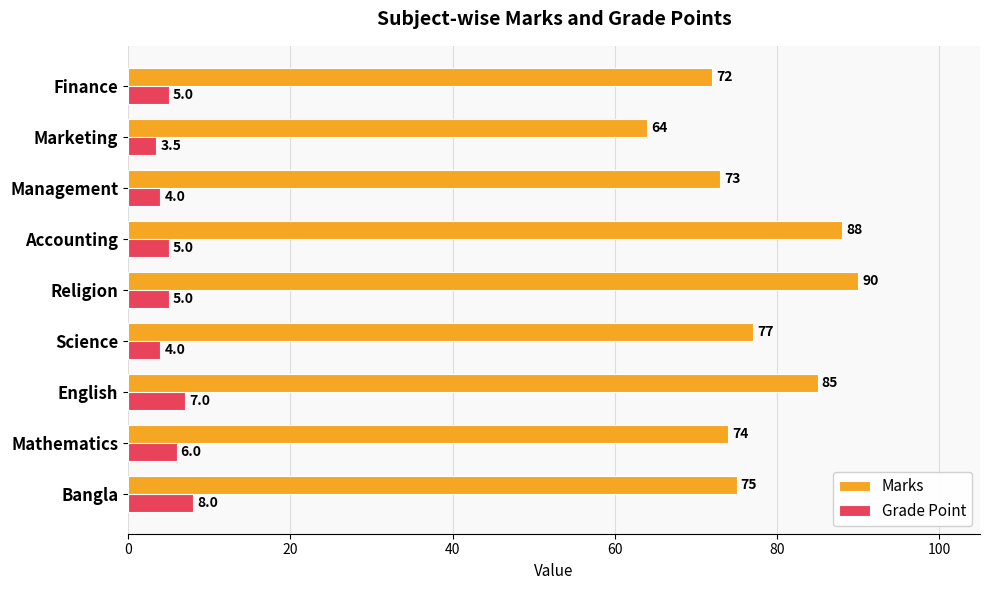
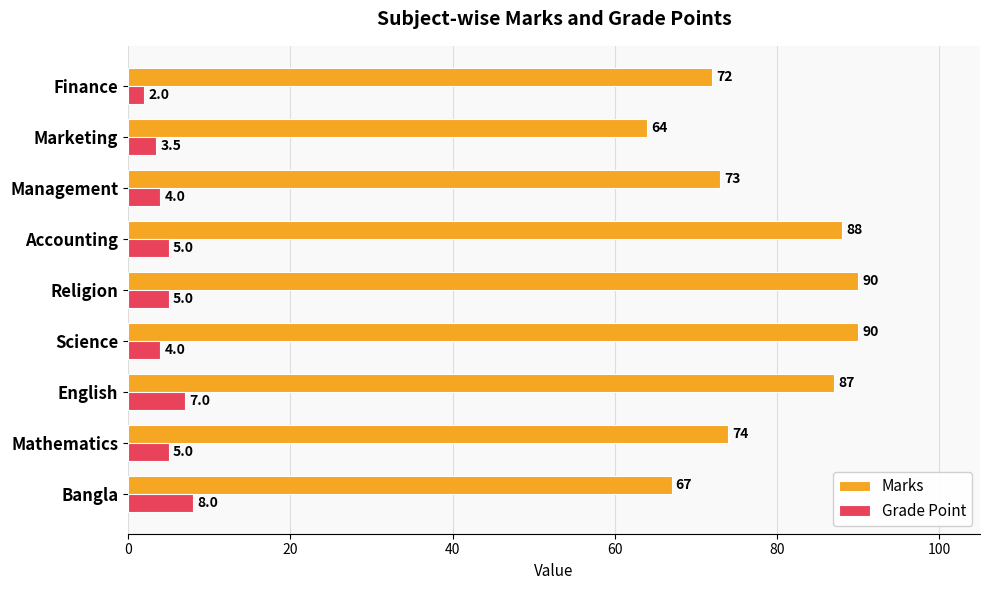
Grade Point, Finance: 5.0 -> 2.0
Marks, Science: 77 -> 90
Marks, English: 85 -> 87
Grade Point, Mathematics: 6.0 -> 5.0
Marks, Bangla: 75 -> 67
